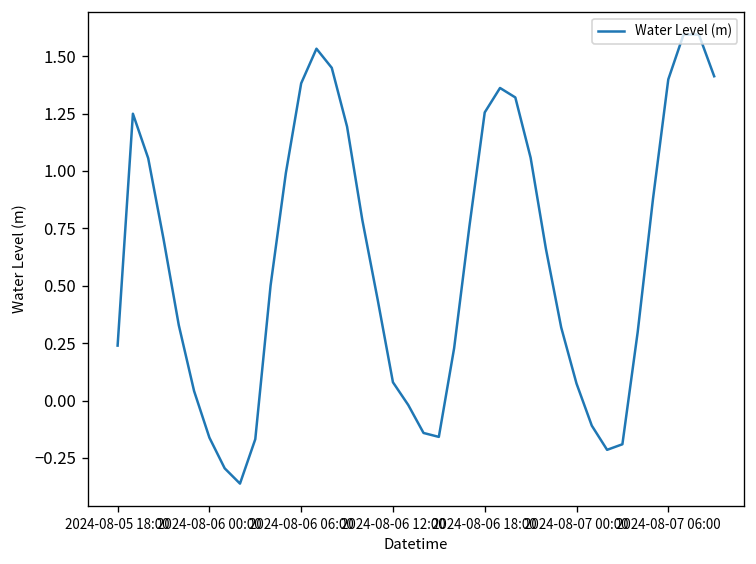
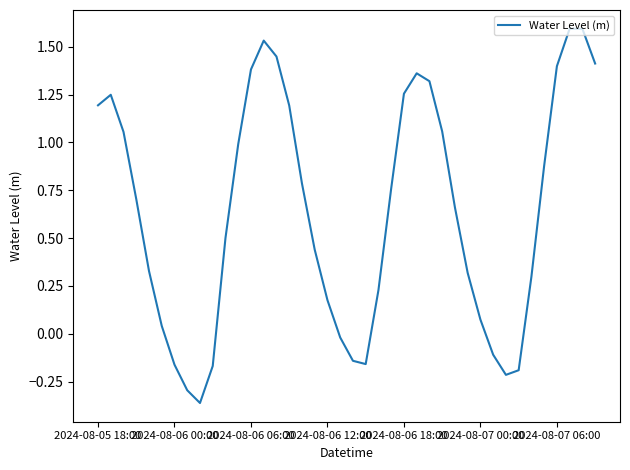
2024-08-05 18:00: 0.24 -> 1.19
2024-08-06 12:00: 0.08 -> 0.18
